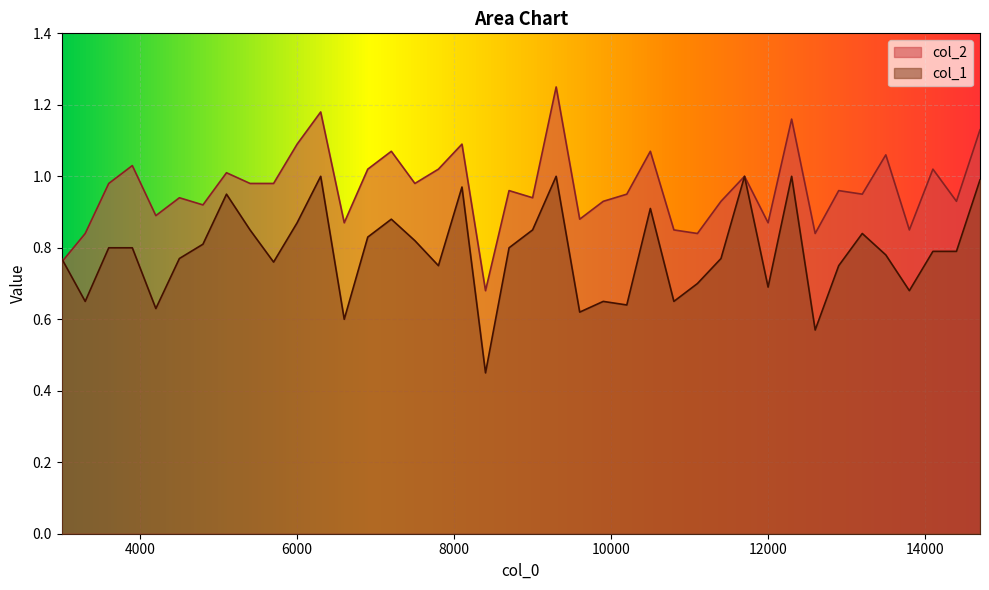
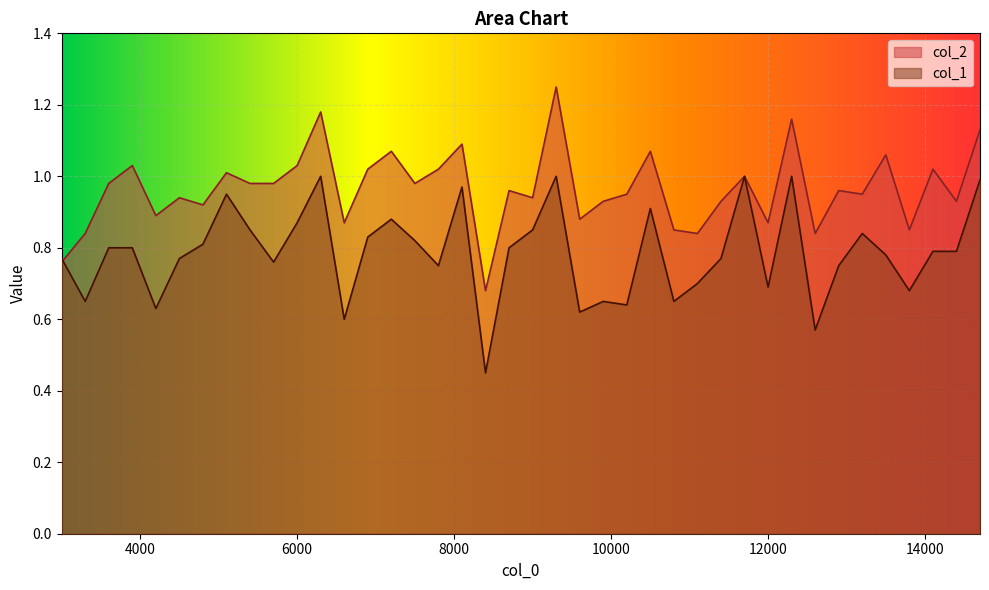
col_2, 6000: 1.09 -> 1.03
